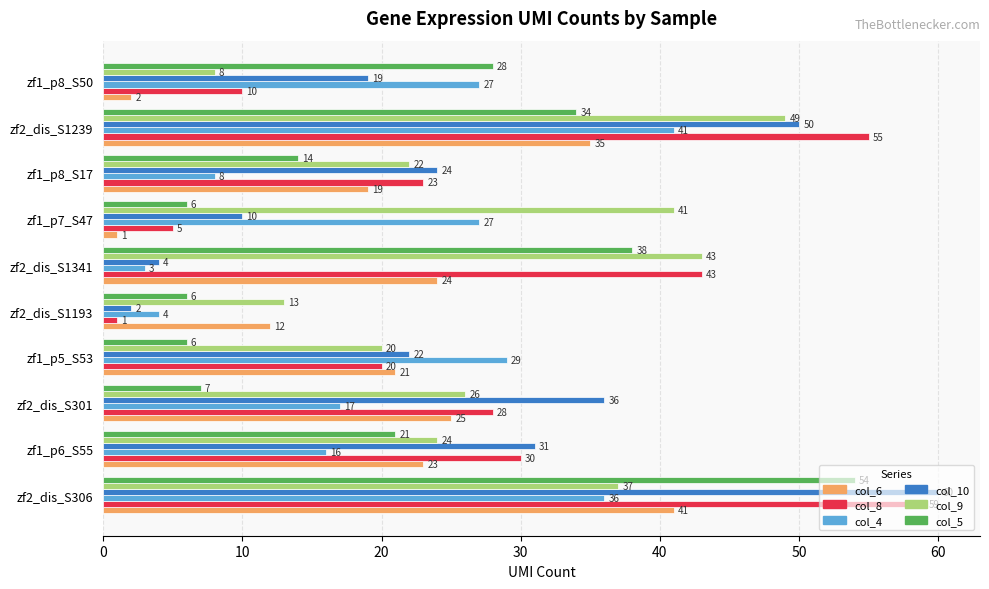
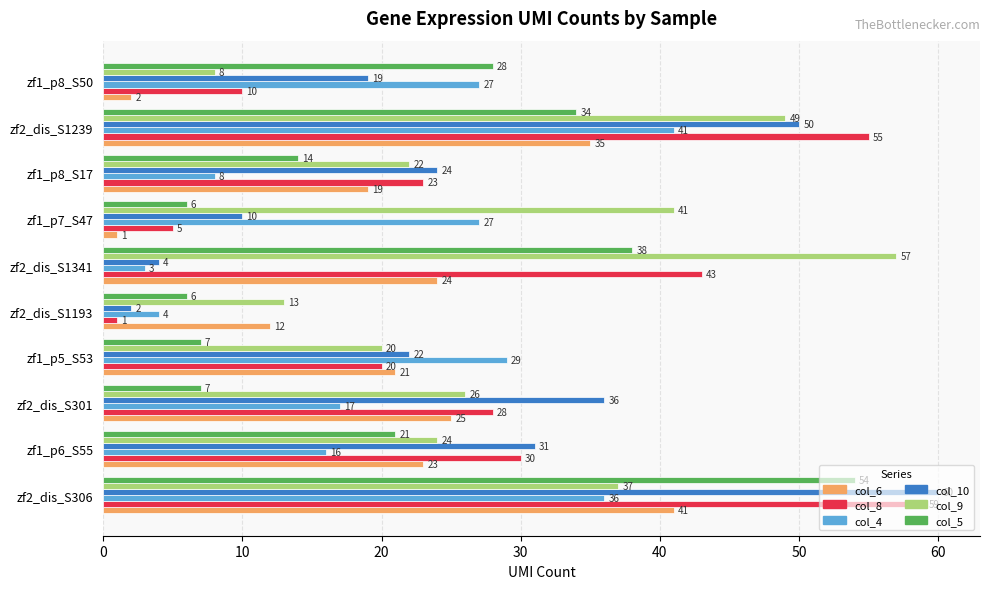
col_9, zf2_dis_S1341: 43 -> 57
col_5, zf1_p5_S53: 6 -> 7
